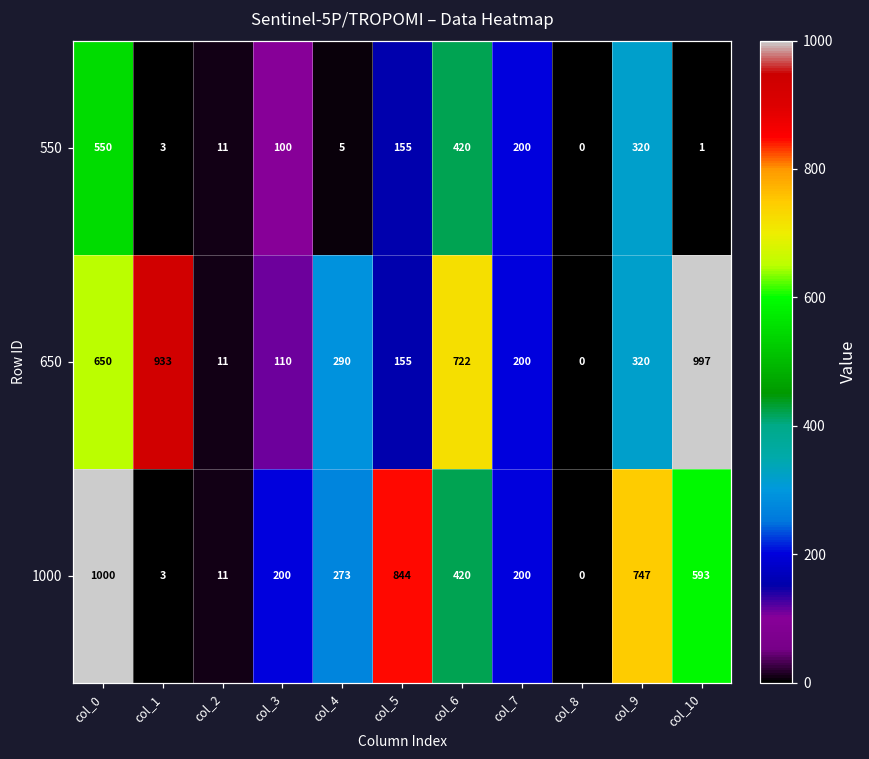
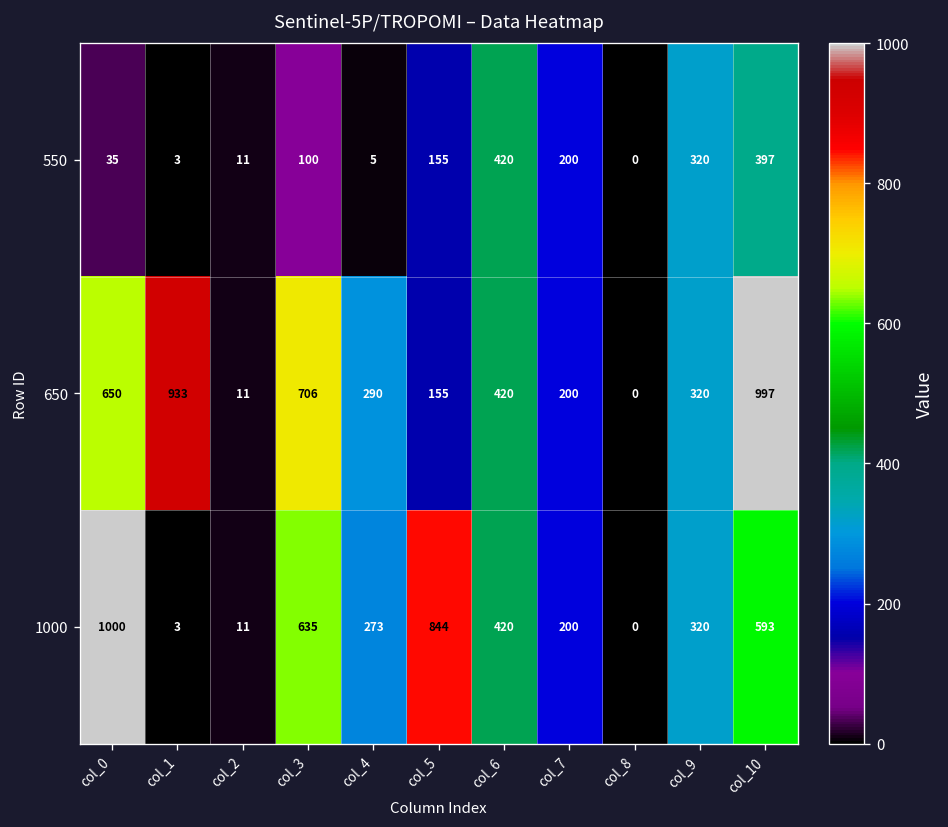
550, col_0: 550 -> 35
550, col_10: 1 -> 397
650, col_3: 110 -> 706
650, col_6: 722 -> 420
1000, col_3: 200 -> 635
1000, col_9: 747 -> 320
